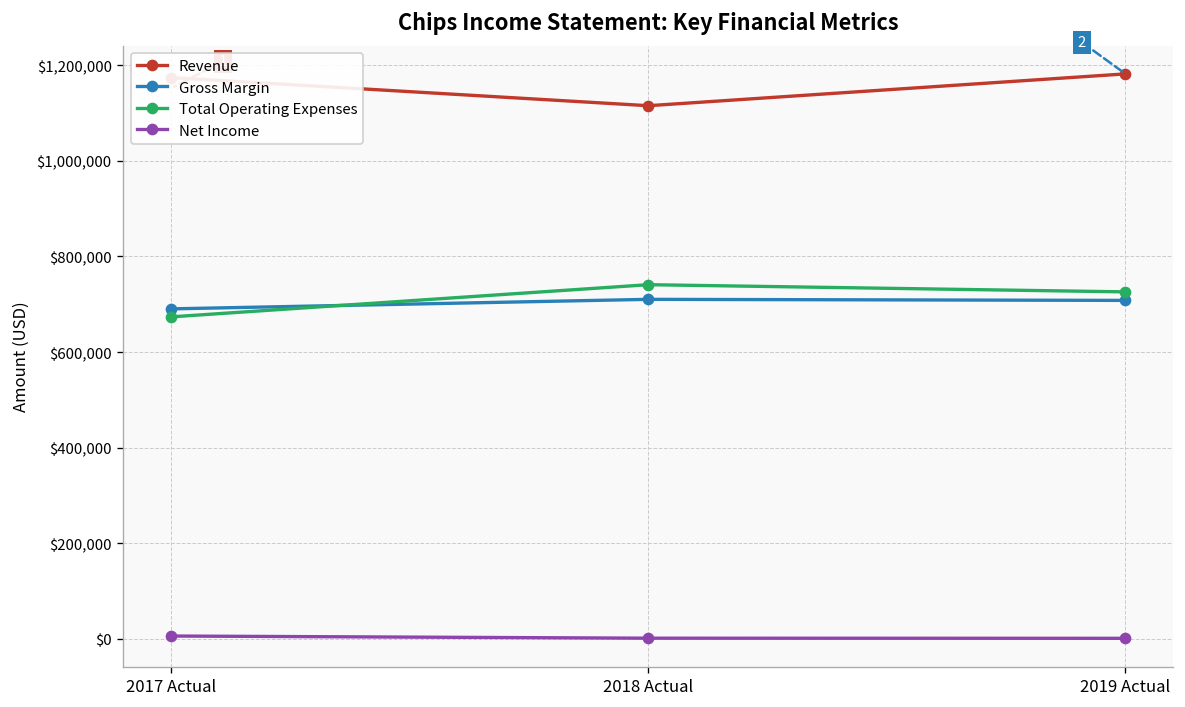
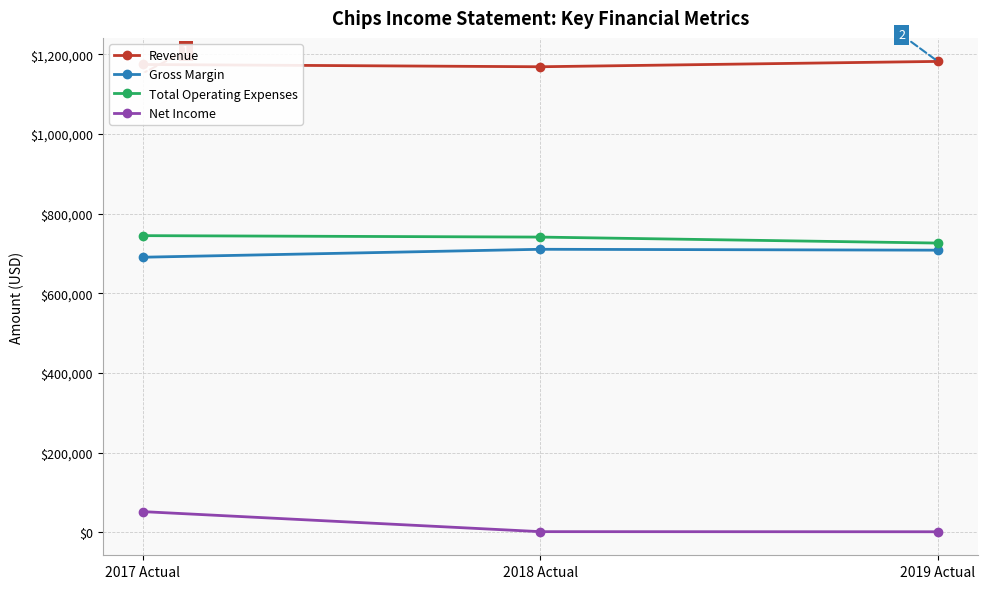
Total Operating Expenses, 2017 Actual: $670,000 -> $740,000
Net Income, 2017 Actual: $10,000 -> $50,000
Revenue, 2018 Actual: $1,120,000 -> $1,170,000
